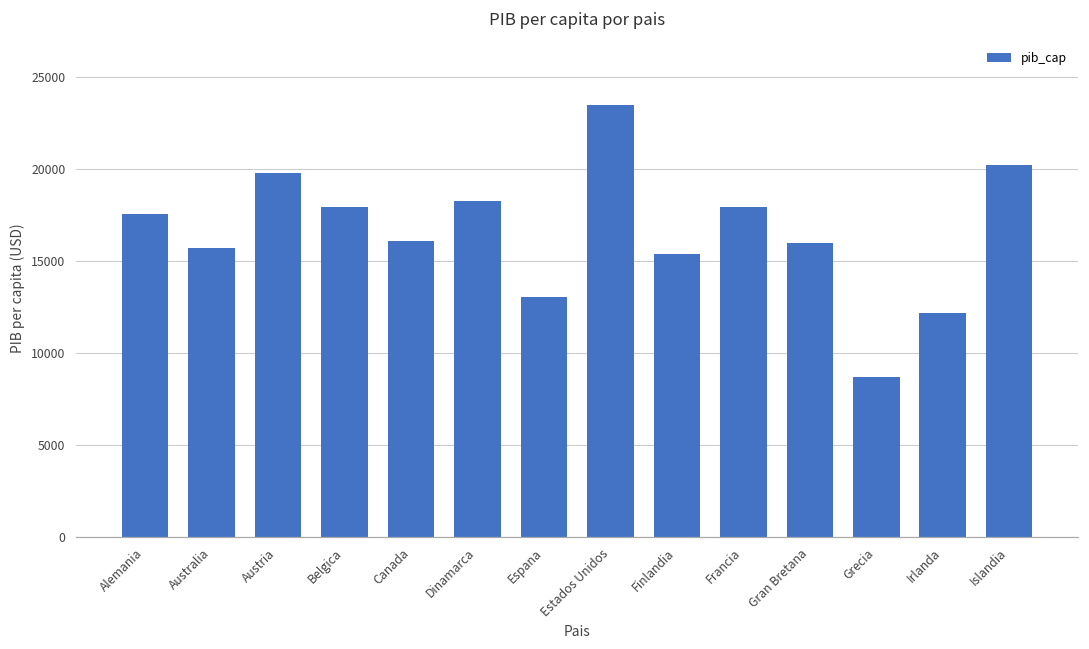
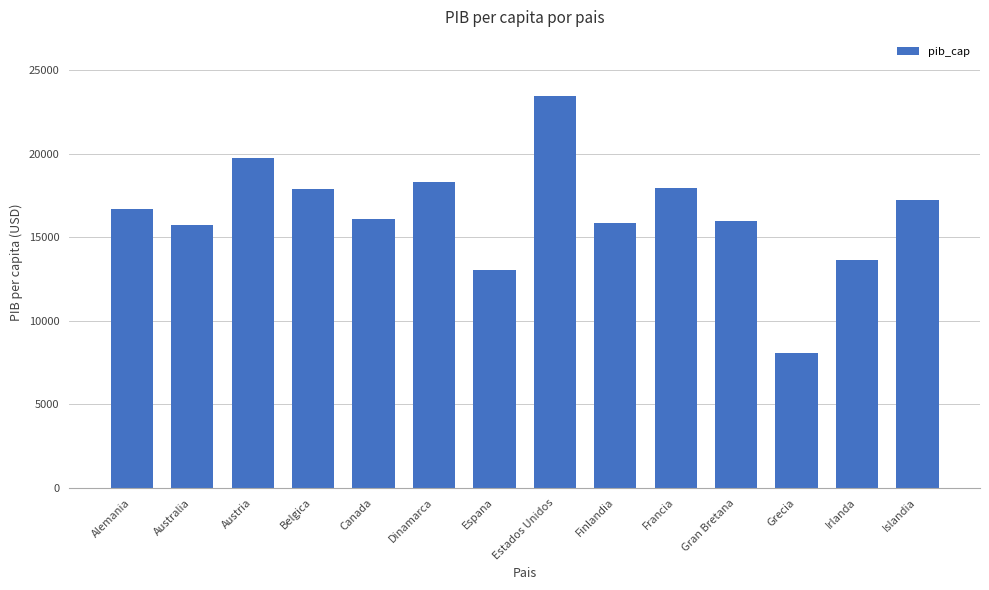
Alemania: 17500 -> 16700
Finlandia: 15400 -> 15900
Grecia: 8700 -> 8100
Irlanda: 12200 -> 13600
Islandia: 20200 -> 17200
